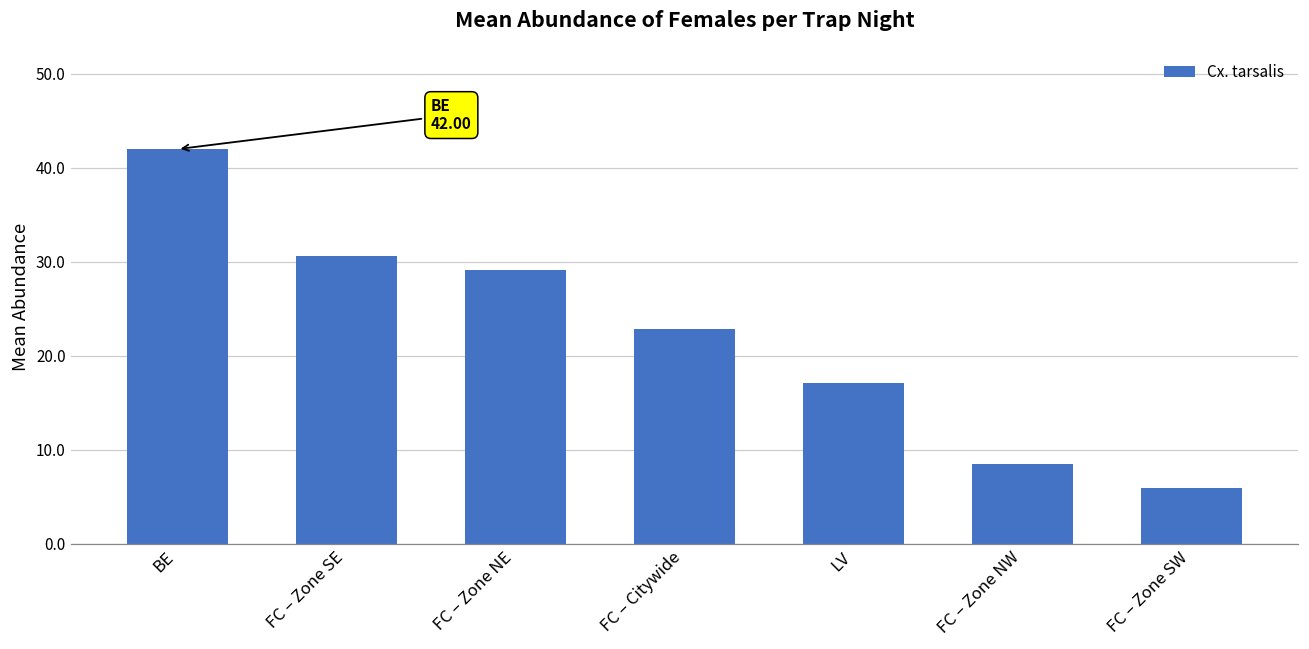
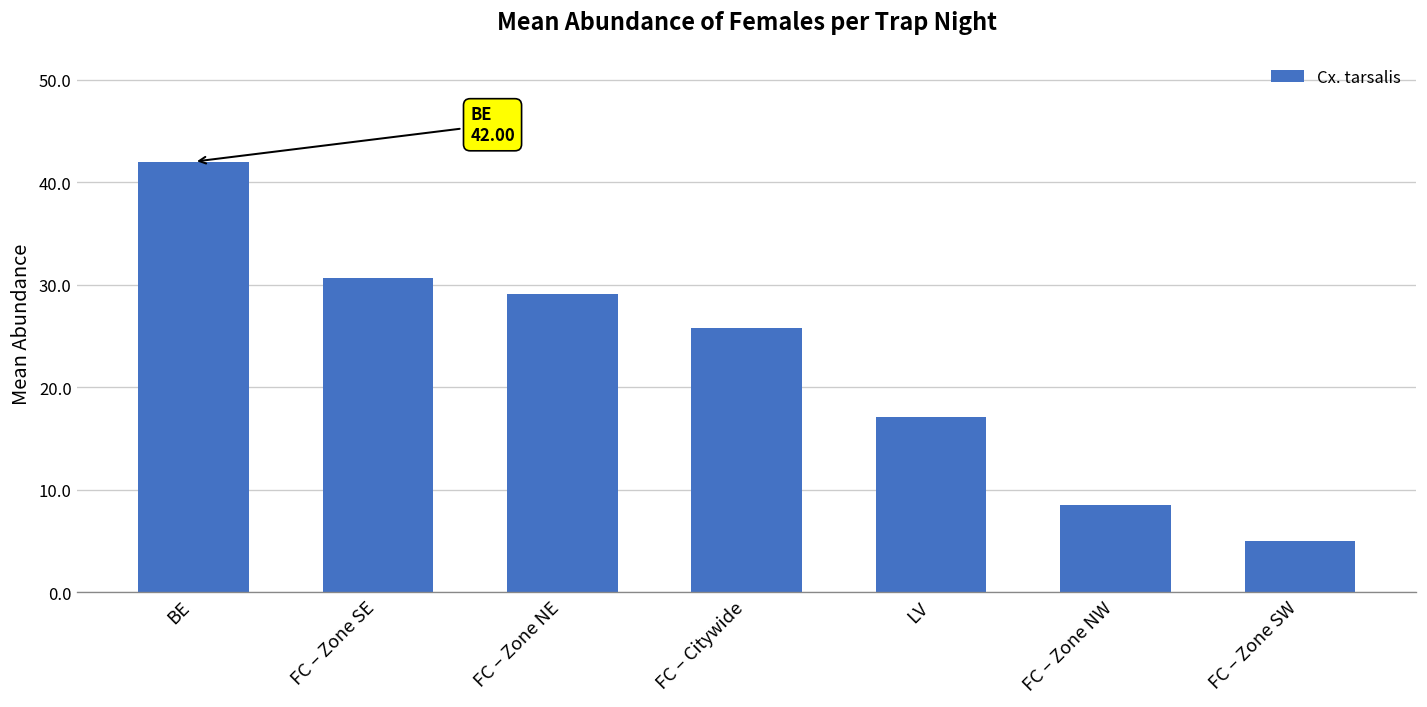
FC – Citywide: 23 -> 26
FC – Zone SW: 6 -> 5
